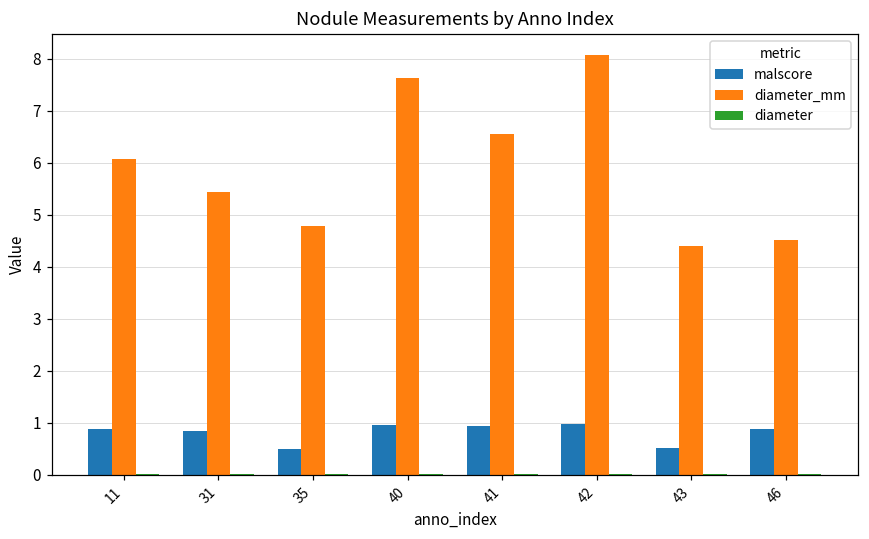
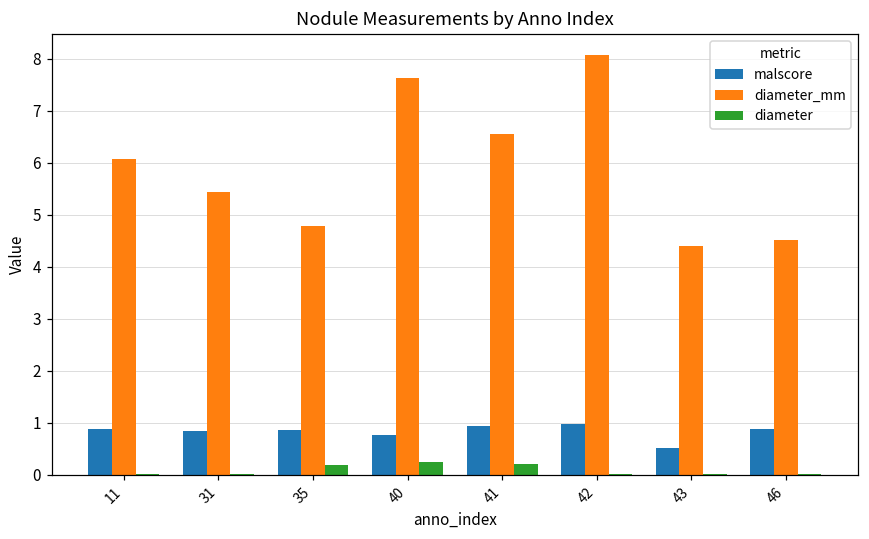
malscore, 35: 0.5 -> 0.9
diameter, 35: 0.0 -> 0.2
malscore, 40: 1.0 -> 0.8
diameter, 40: 0.0 -> 0.2
diameter, 41: 0.0 -> 0.2
